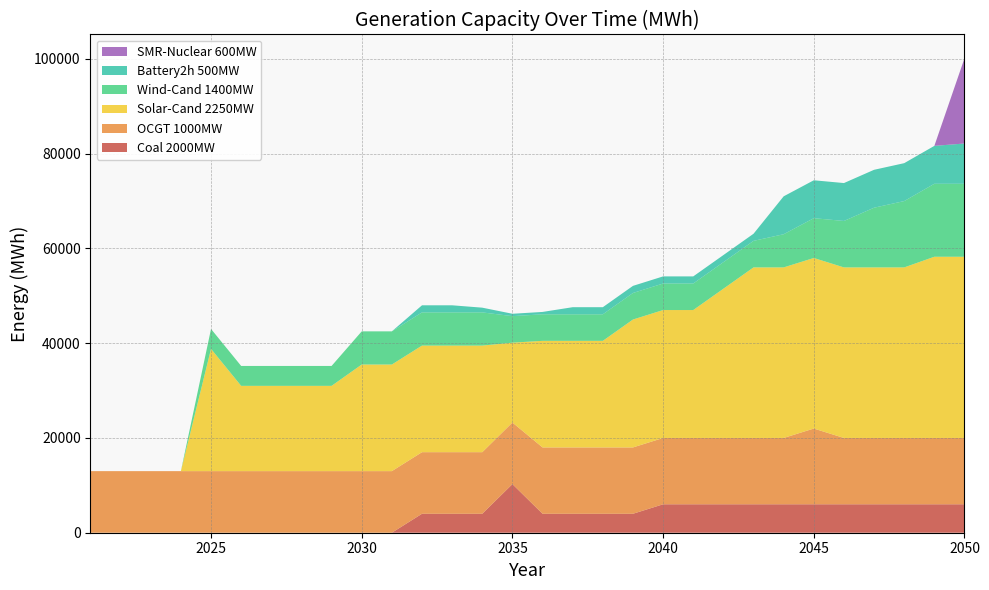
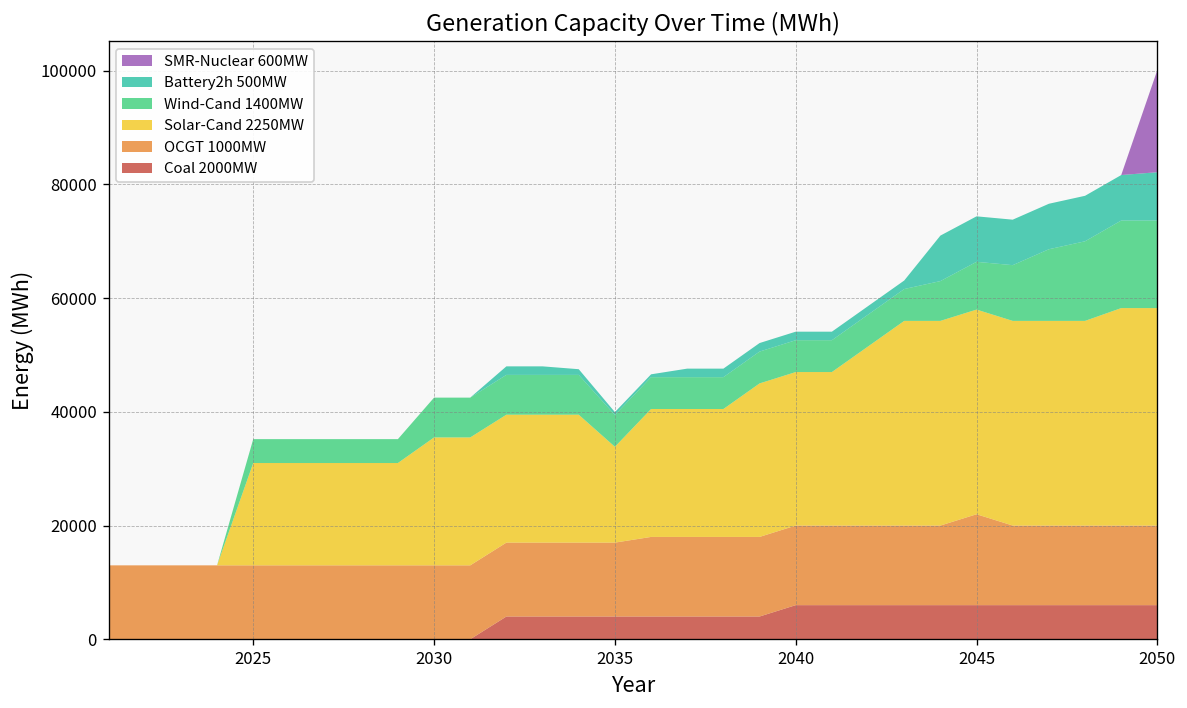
Solar-Cand 2250MW, 2025: 26000 -> 18000
Coal 2000MW, 2035: 10000 -> 4000
